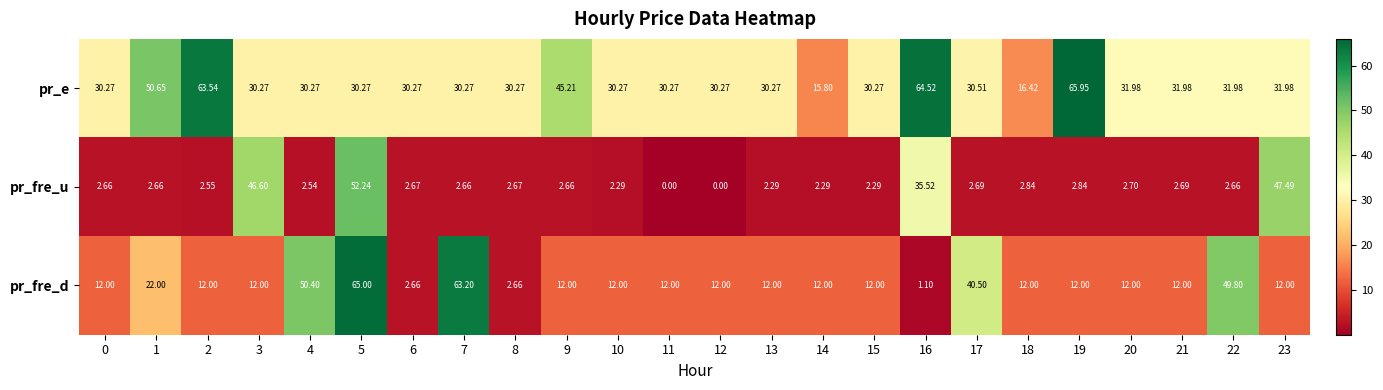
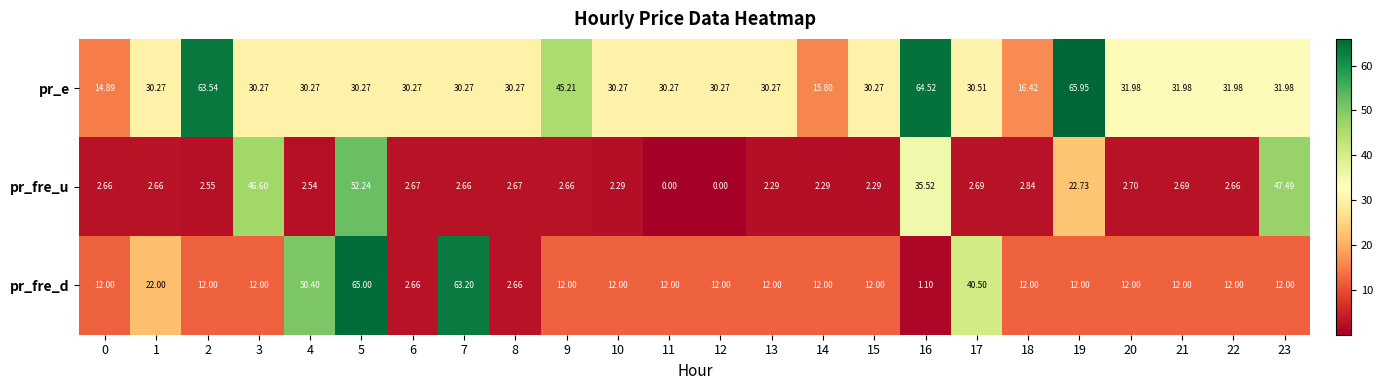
pr_e, 0: 30.27 -> 14.89
pr_e, 1: 50.65 -> 30.27
pr_fre_u, 19: 2.84 -> 22.73
pr_fre_d, 22: 49.80 -> 12.00
